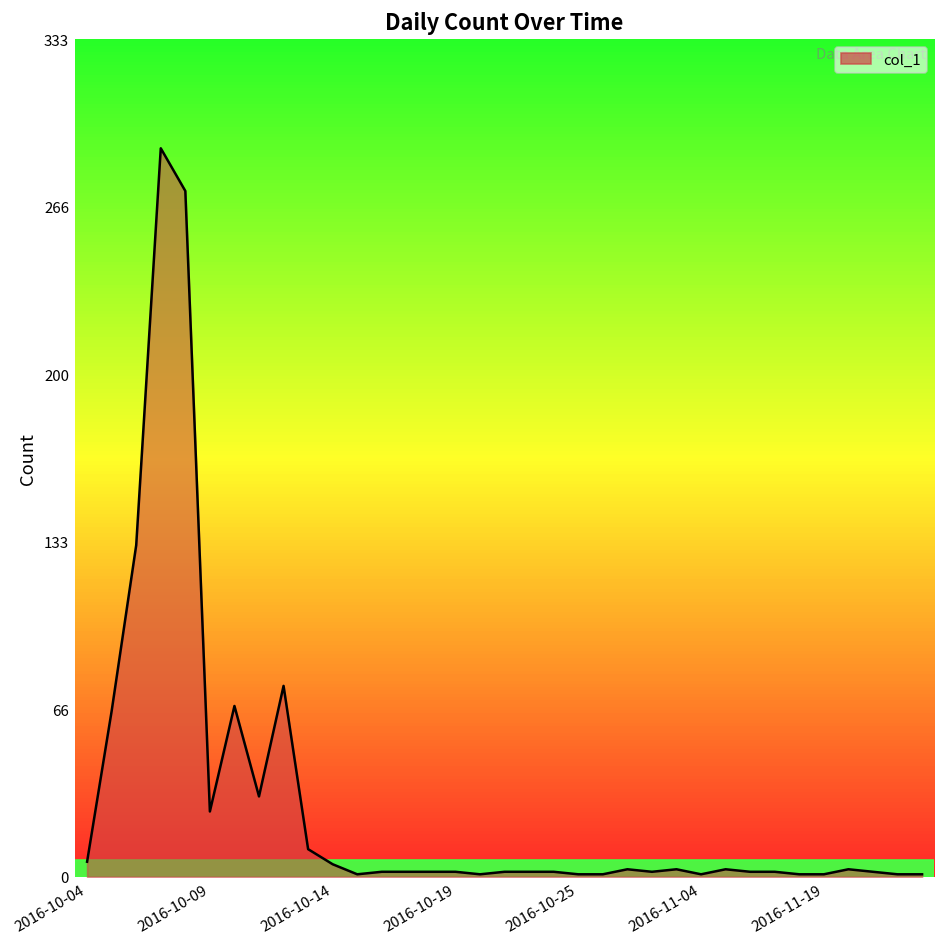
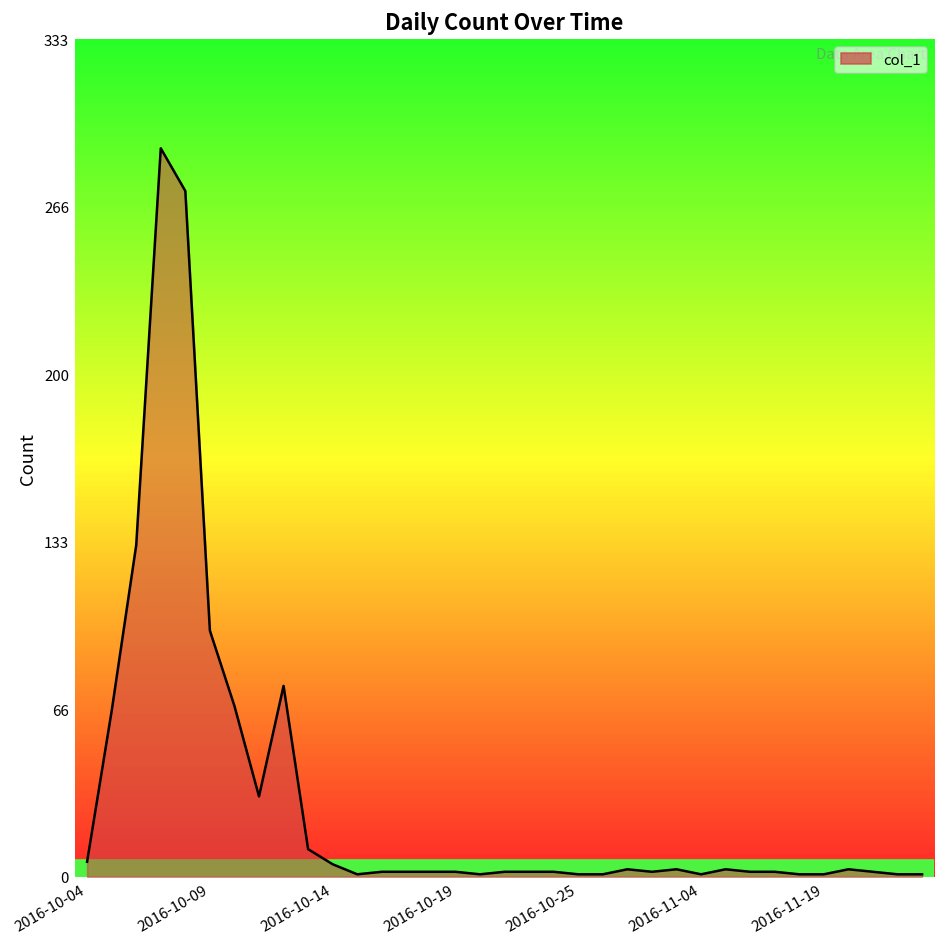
2016-10-09: 26 -> 98
